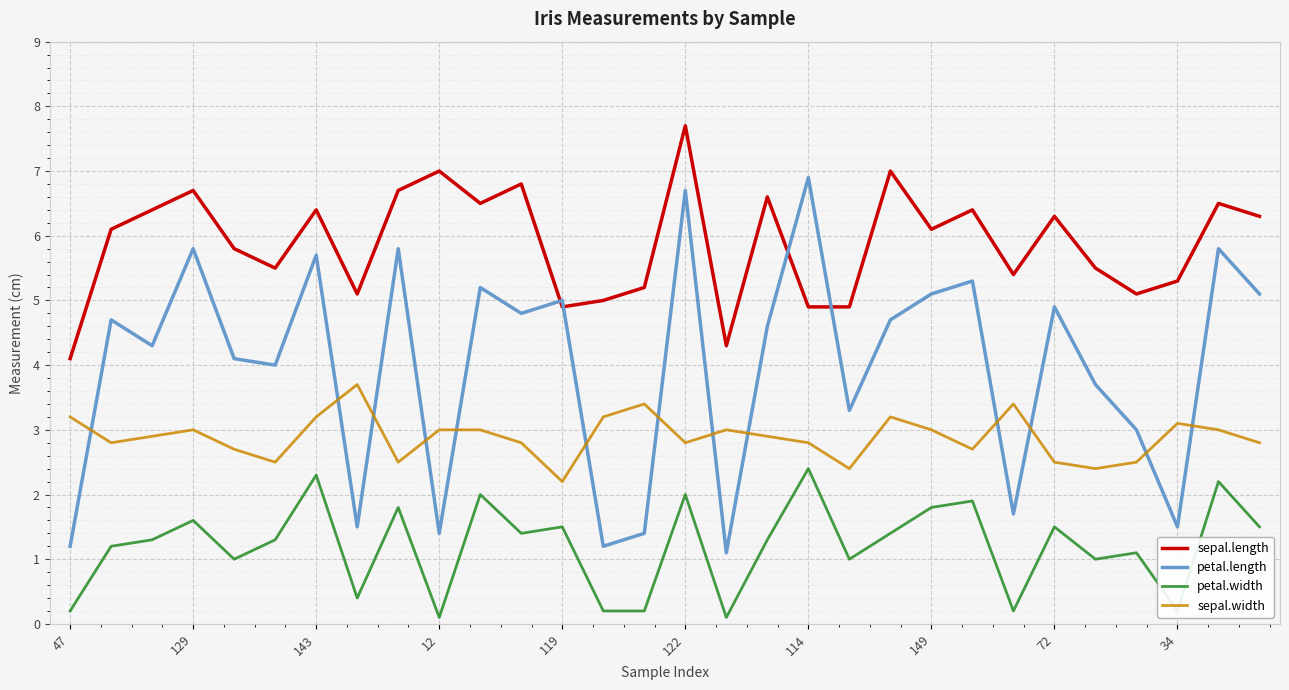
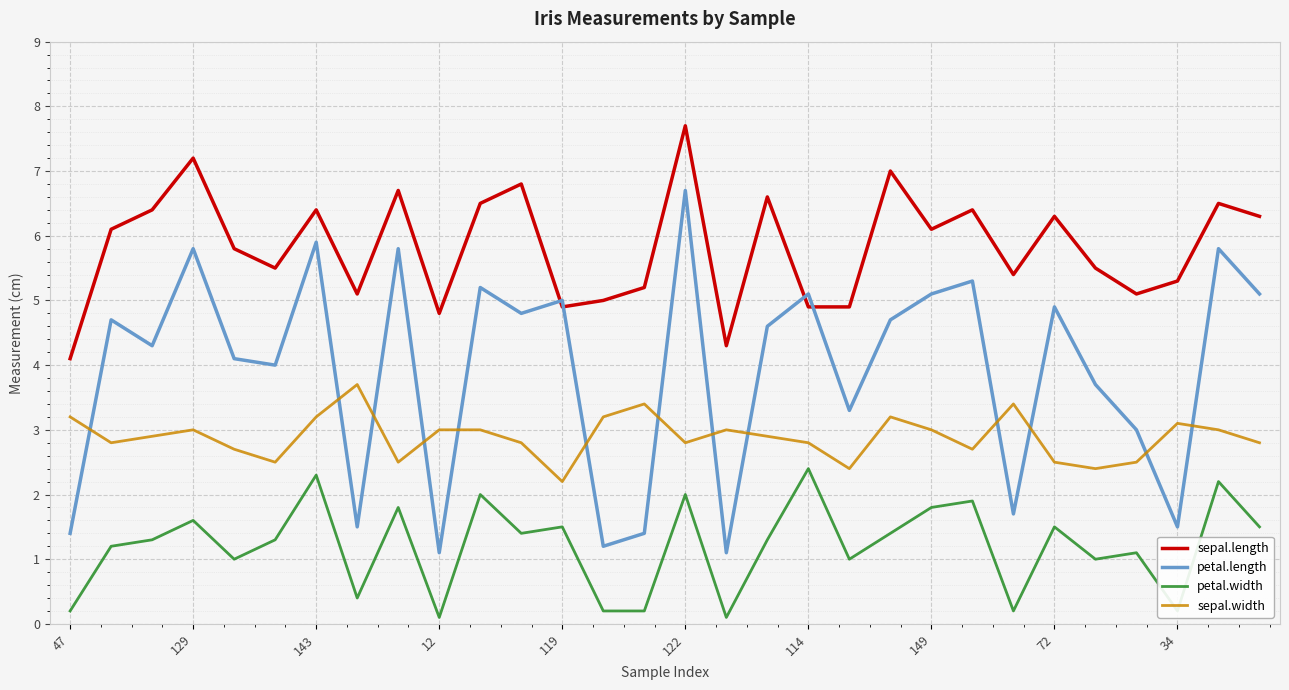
petal.length, 47: 1.2 -> 1.4
sepal.length, 129: 6.7 -> 7.2
petal.length, 143: 5.7 -> 5.9
sepal.length, 12: 7.0 -> 4.8
petal.length, 12: 1.4 -> 1.1
petal.length, 114: 6.9 -> 5.1
